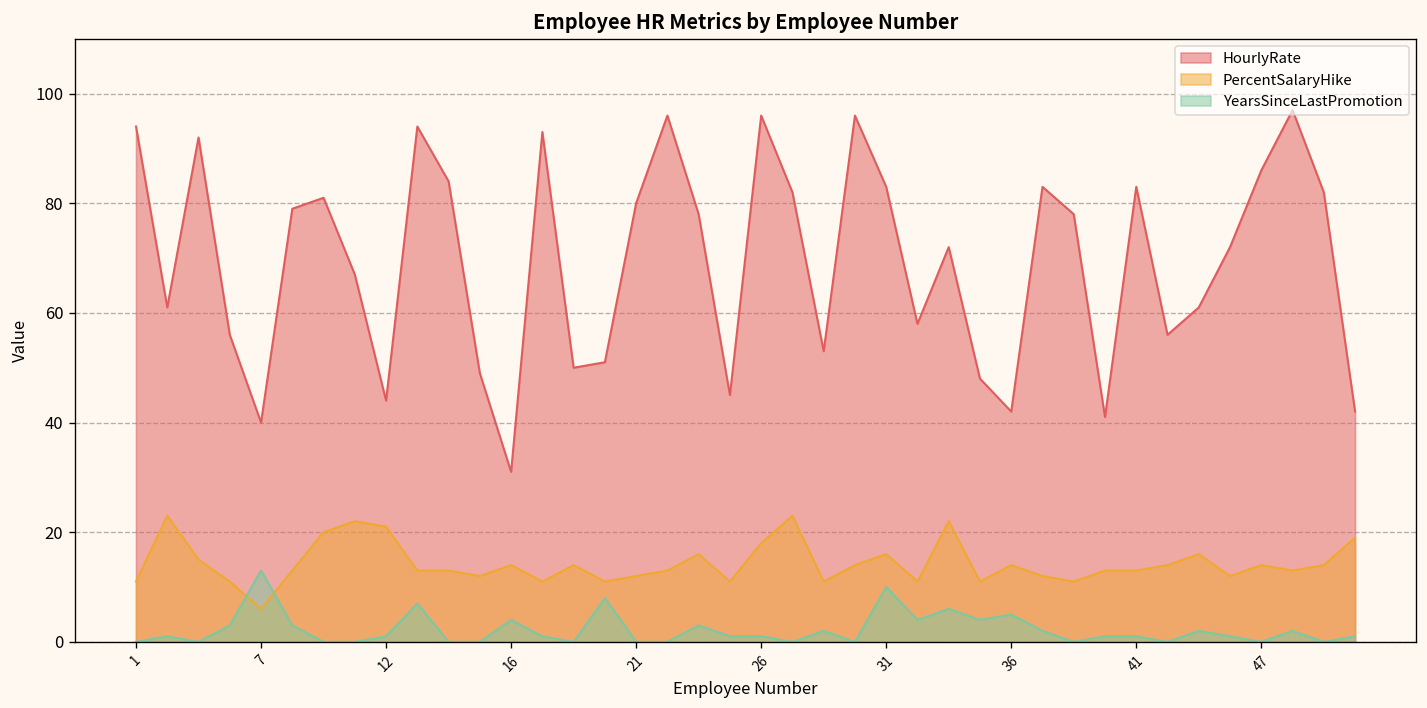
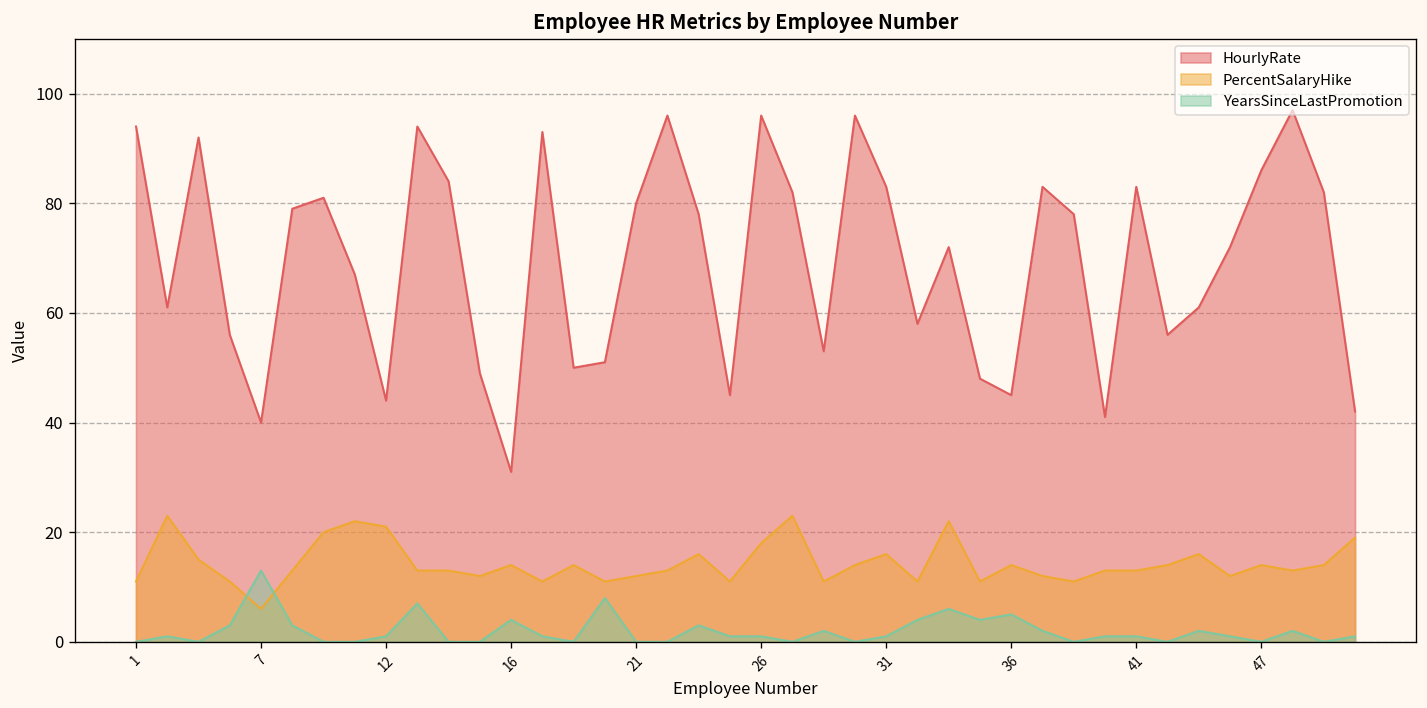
YearsSinceLastPromotion, 31: 10 -> 1
HourlyRate, 36: 42 -> 45
